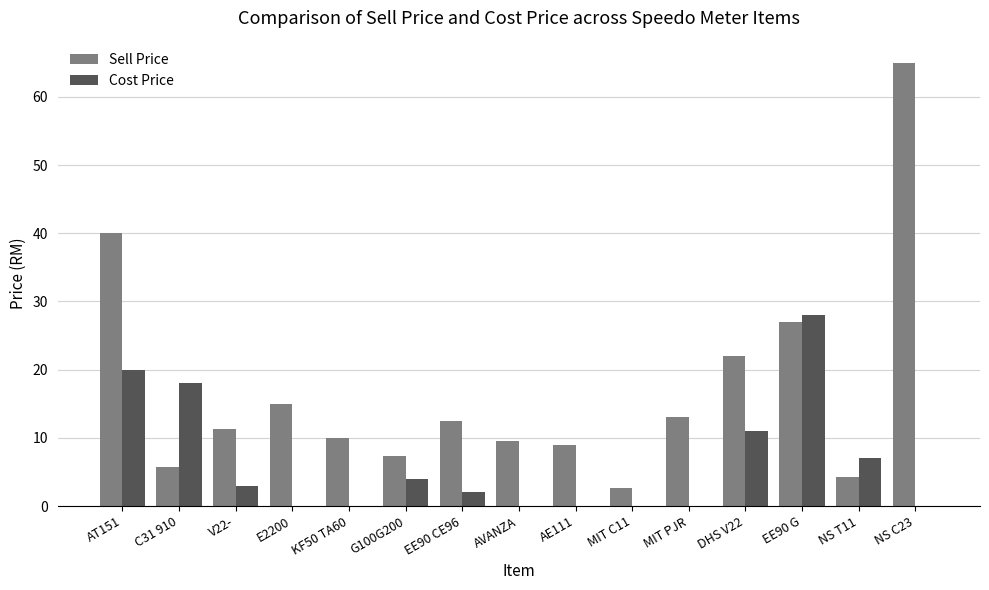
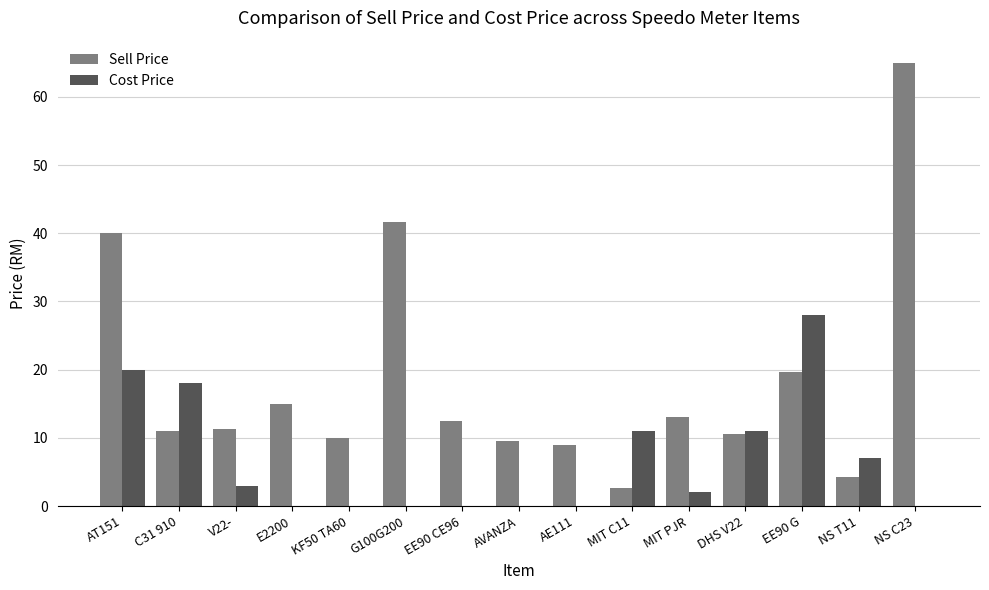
Sell Price, C31 910: 6 -> 11
Sell Price, G100G200: 7 -> 42
Cost Price, G100G200: 4 -> 0
Cost Price, EE90 CE96: 2 -> 0
Cost Price, MIT C11: 0 -> 11
Cost Price, MIT PJR: 0 -> 2
Sell Price, DHS V22: 22 -> 11
Sell Price, EE90 G: 27 -> 20
